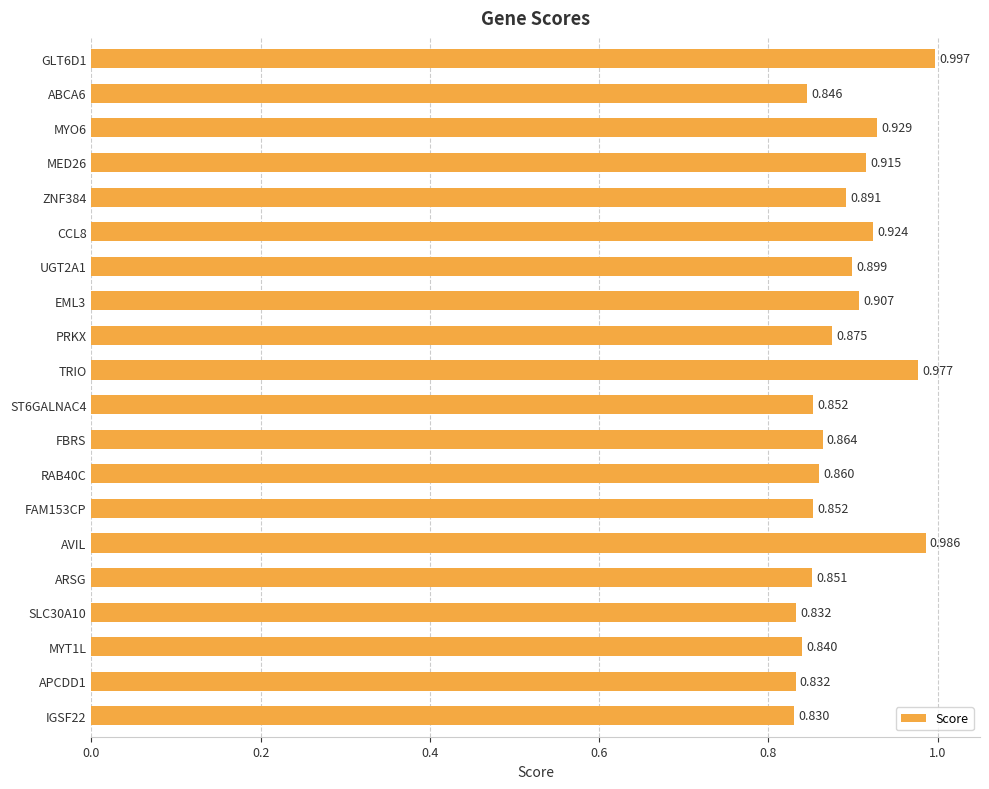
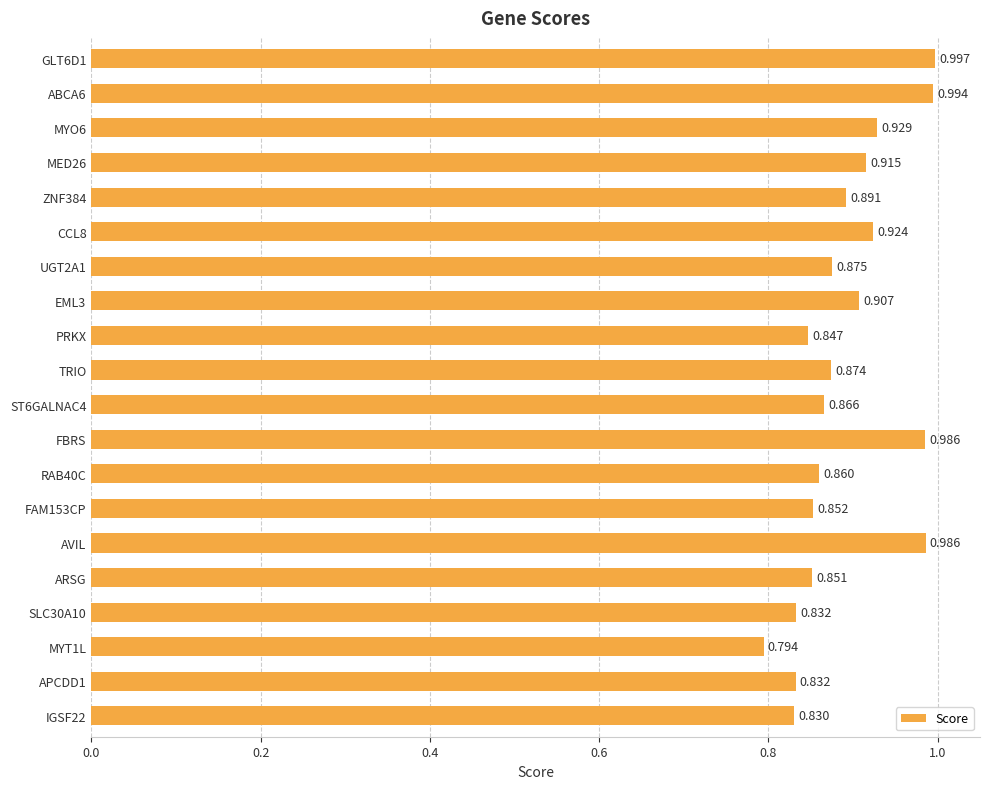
ABCA6: 0.846 -> 0.994
UGT2A1: 0.899 -> 0.875
PRKX: 0.875 -> 0.847
TRIO: 0.977 -> 0.874
ST6GALNAC4: 0.852 -> 0.866
FBRS: 0.864 -> 0.986
MYT1L: 0.840 -> 0.794
